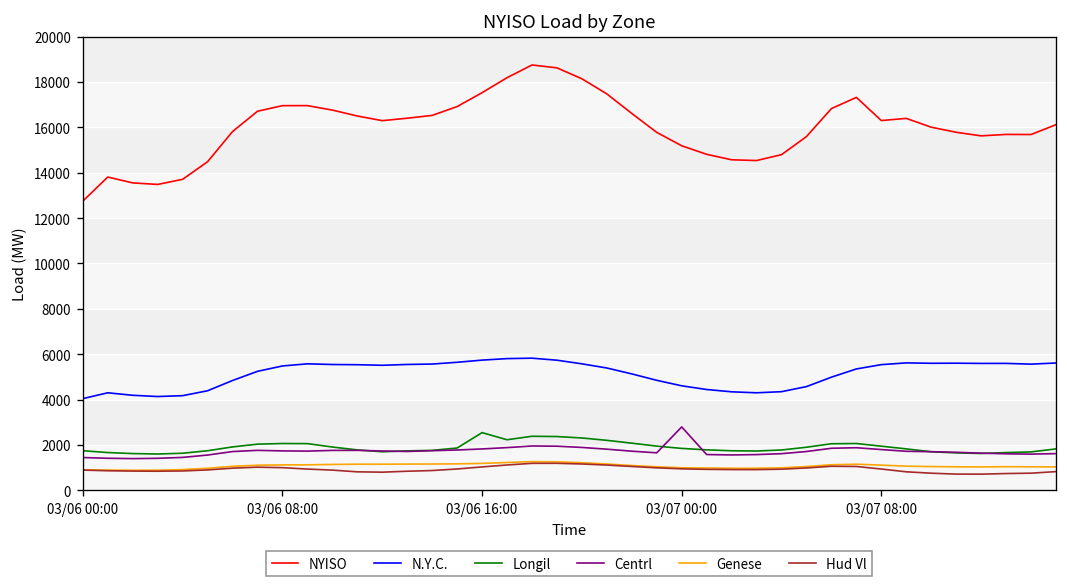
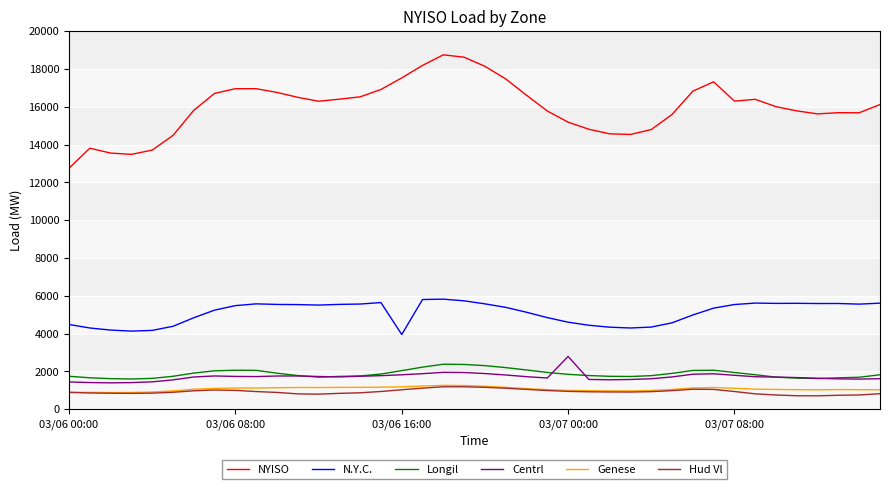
N.Y.C., 03/06 00:00: 4000 -> 4500
N.Y.C., 03/06 16:00: 5700 -> 4000
Longil, 03/06 16:00: 2500 -> 2000
